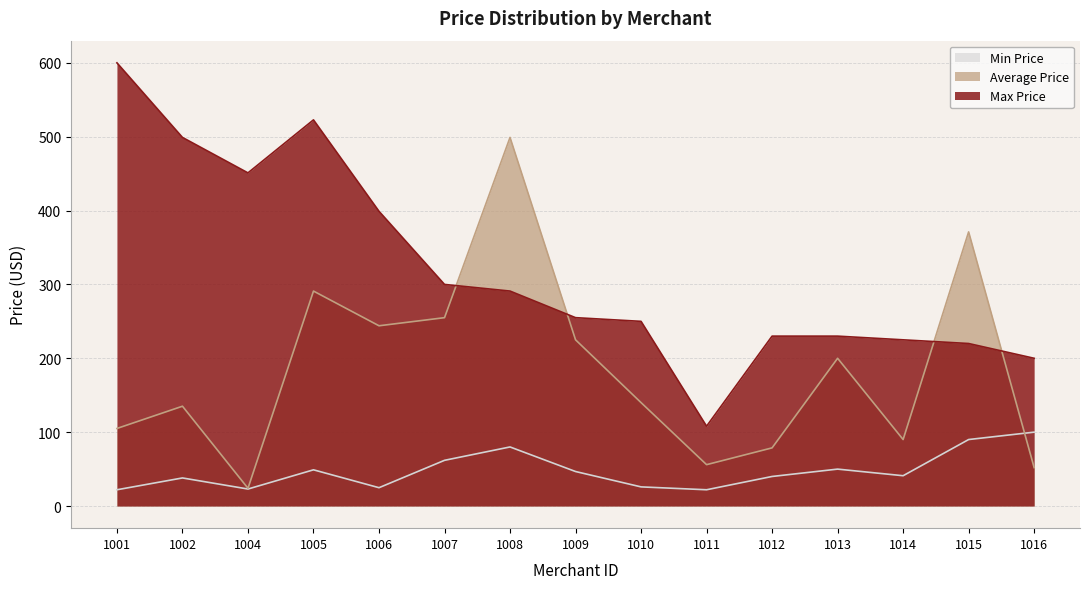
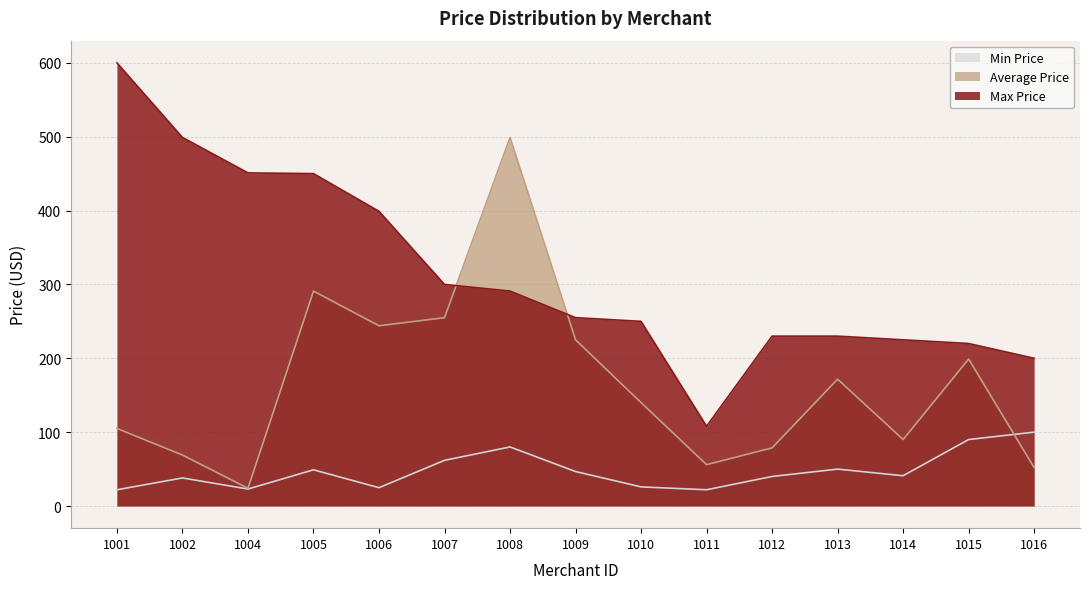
Average Price, 1002: 140 -> 70
Max Price, 1005: 520 -> 450
Average Price, 1013: 200 -> 170
Average Price, 1015: 370 -> 200
